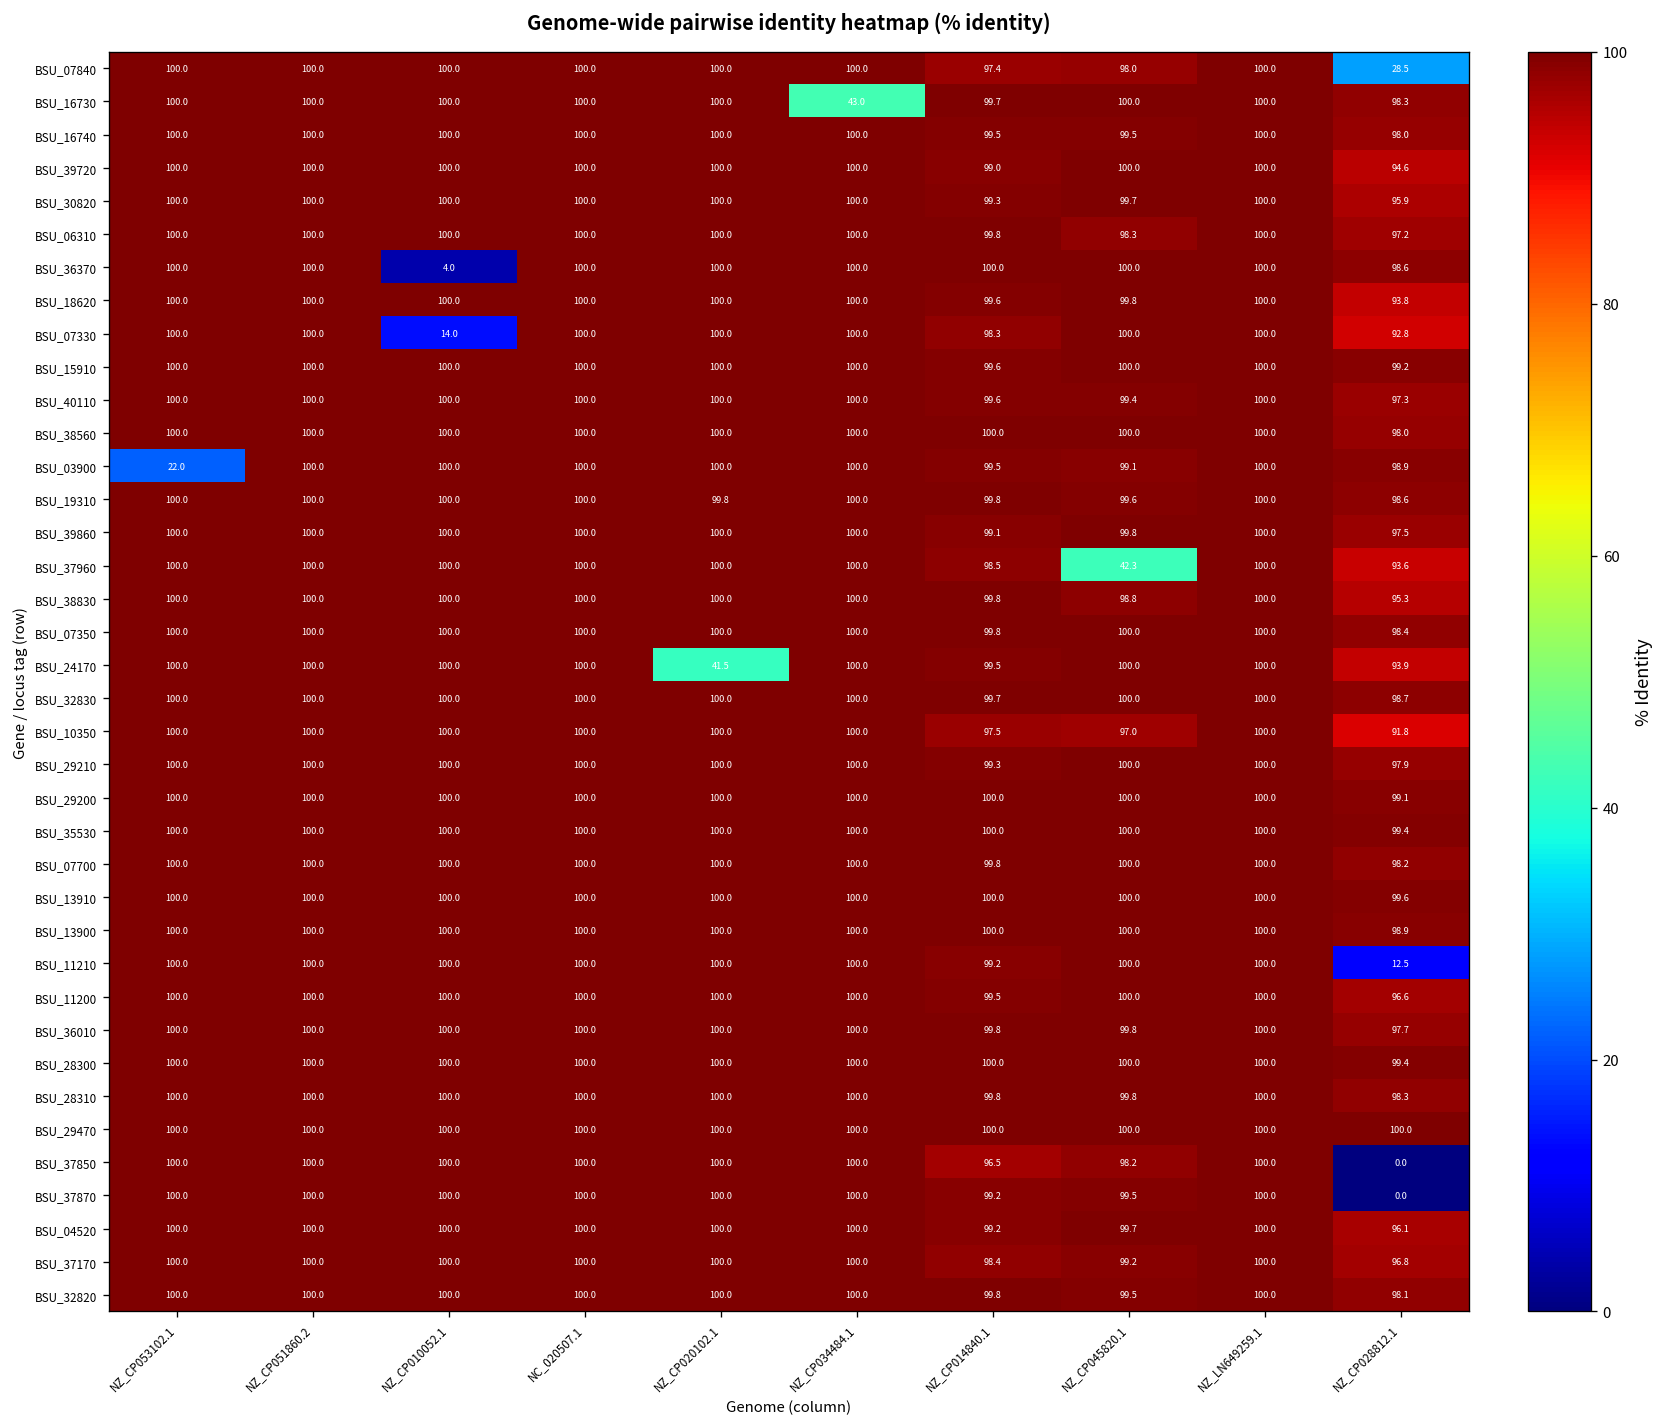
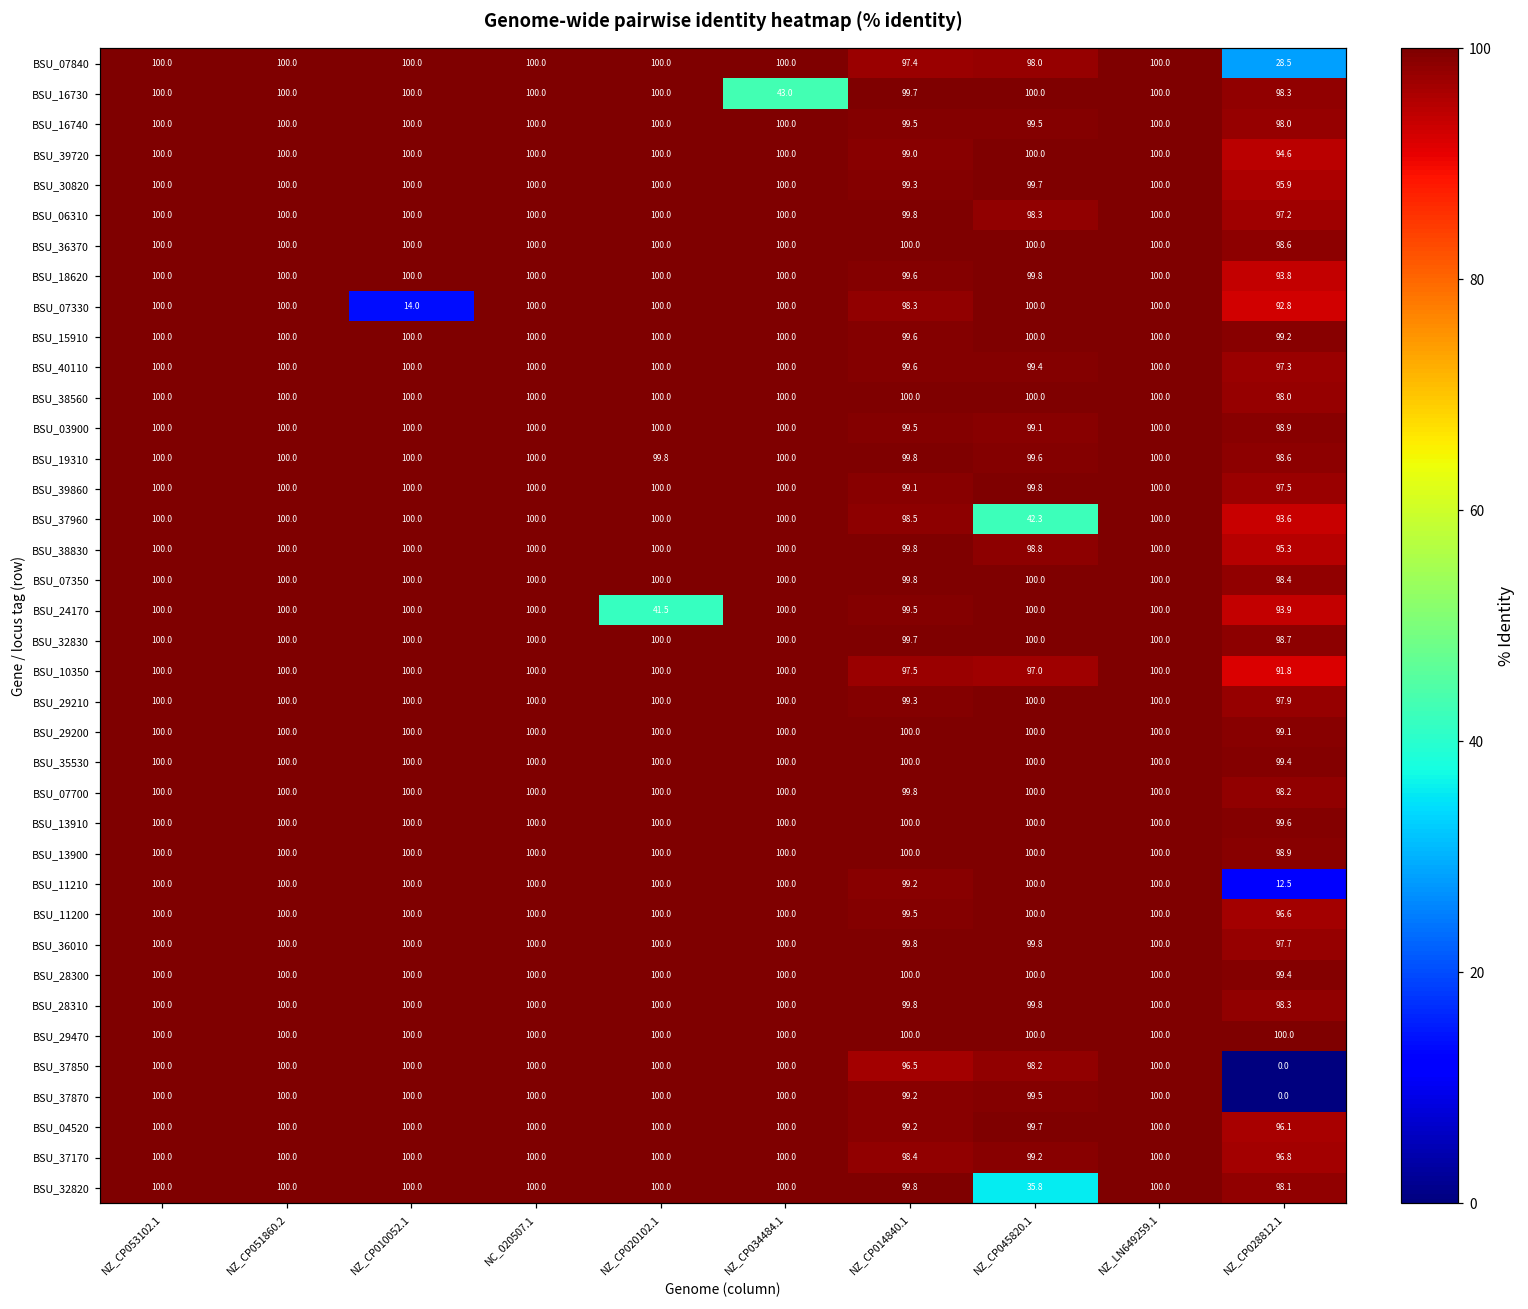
BSU_36370, NZ_CP010052.1: 4.0 -> 100.0
BSU_03900, NZ_CP053102.1: 22.0 -> 100.0
BSU_32820, NZ_CP045820.1: 99.5 -> 35.8
